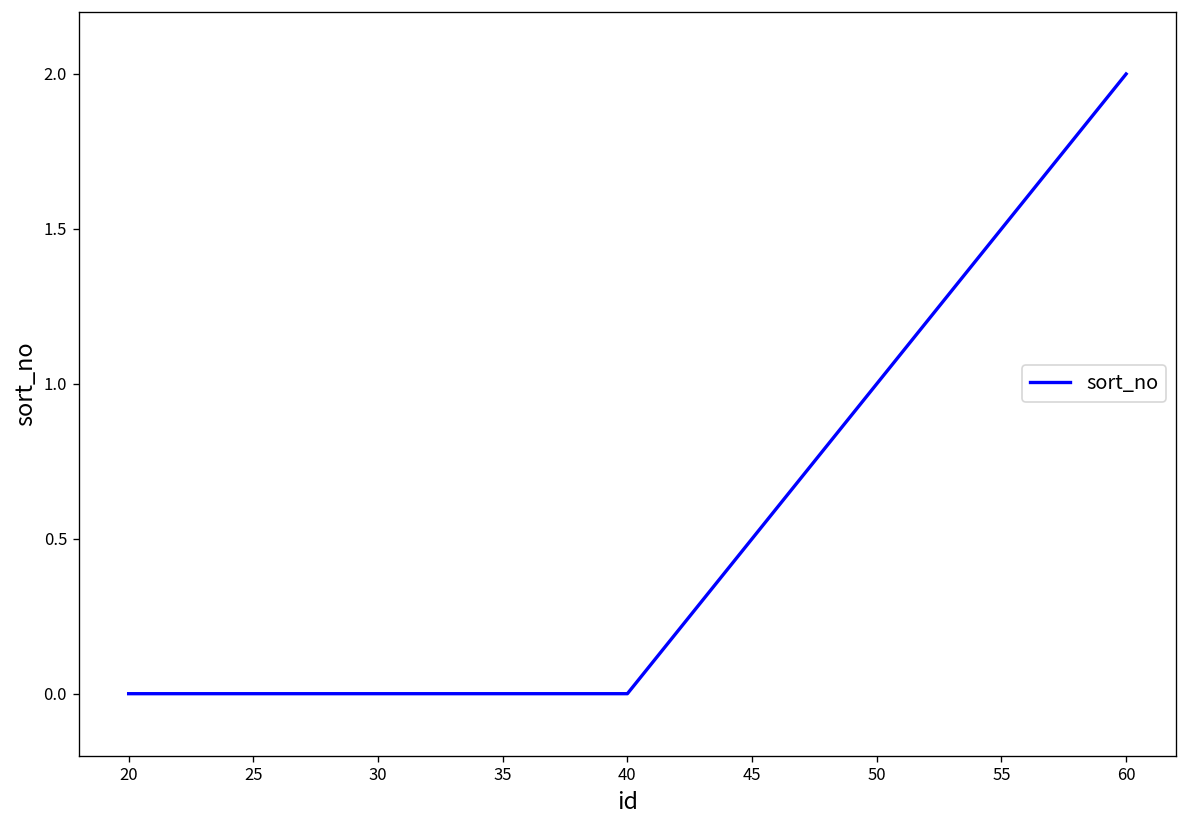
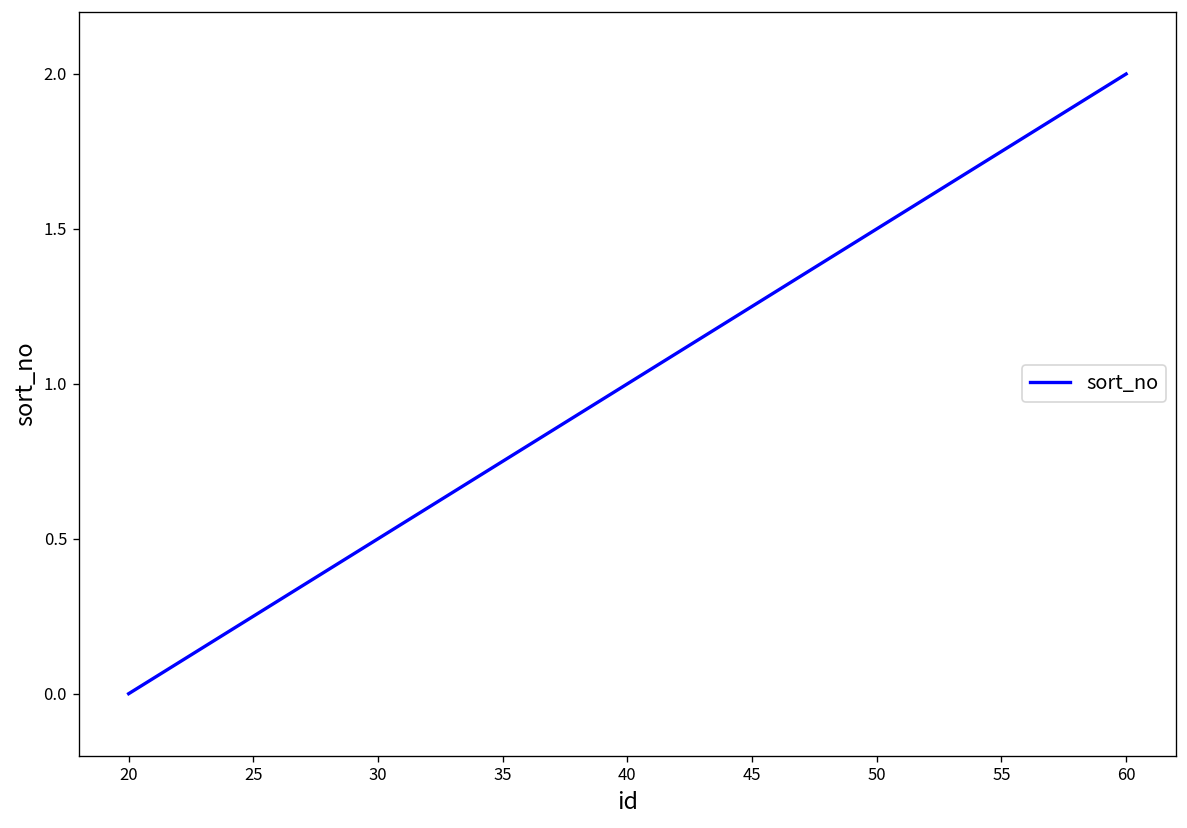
40: 0 -> 1
